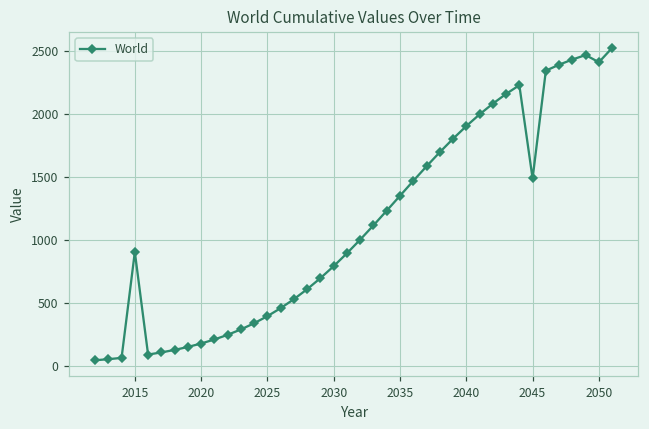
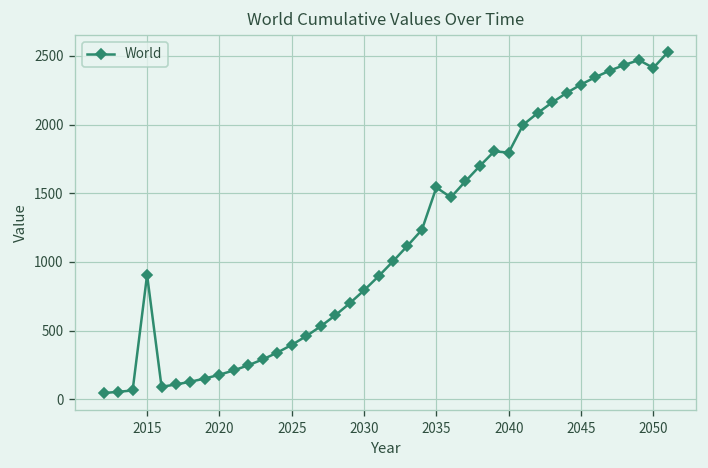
2035: 1350 -> 1540
2040: 1910 -> 1800
2045: 1490 -> 2290
